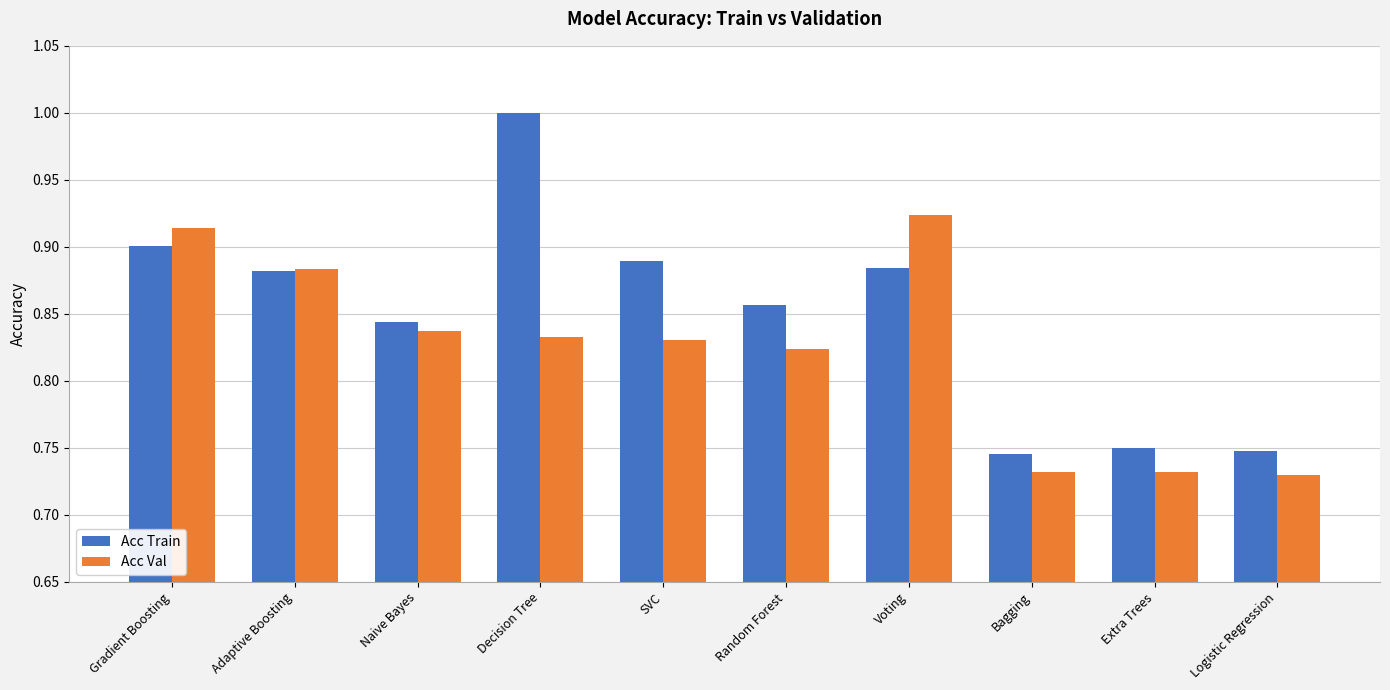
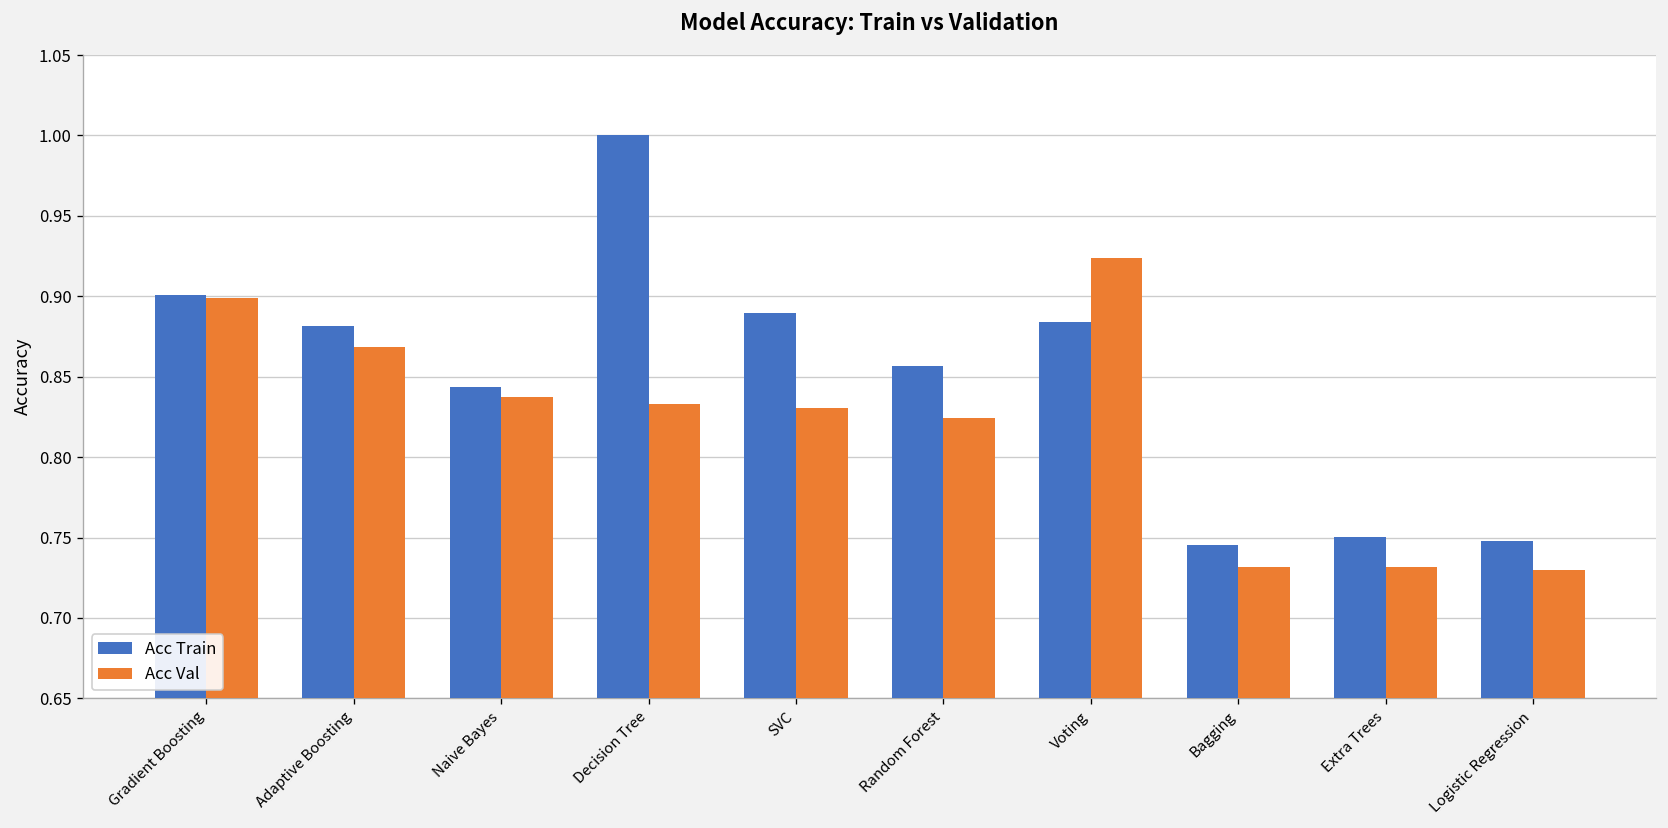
Acc Val, Gradient Boosting: 0.914 -> 0.899
Acc Val, Adaptive Boosting: 0.884 -> 0.868
